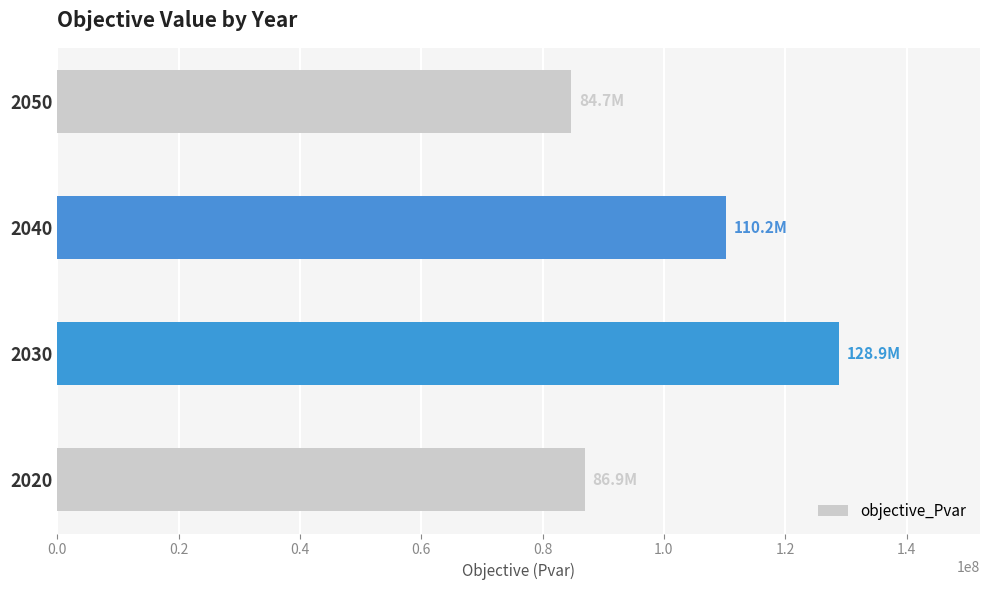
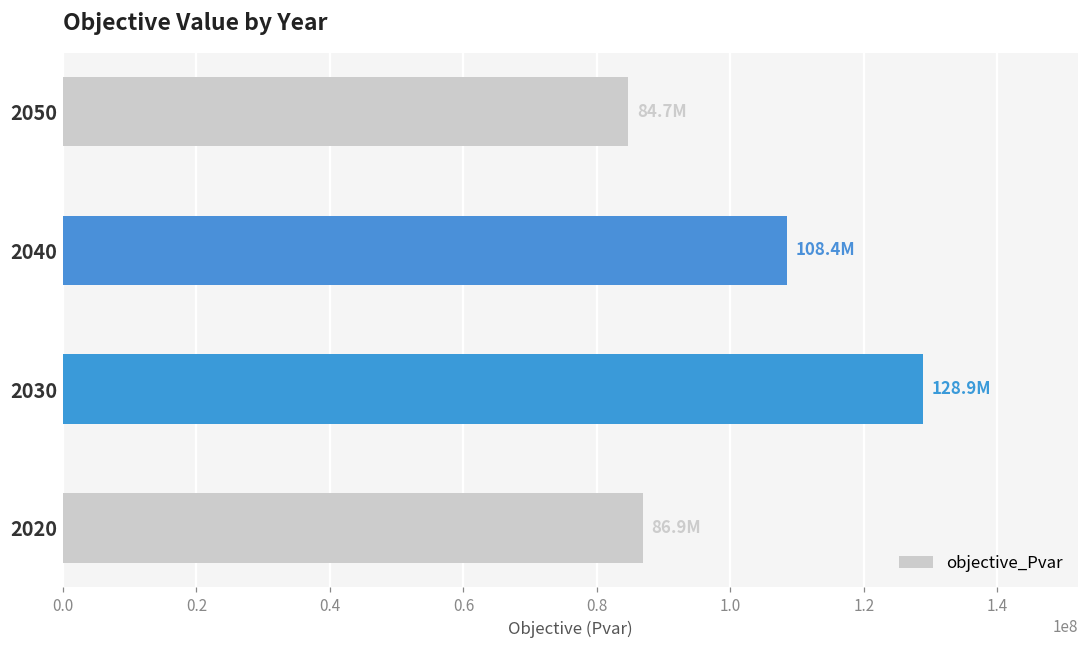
2040: 110.2M -> 108.4M
